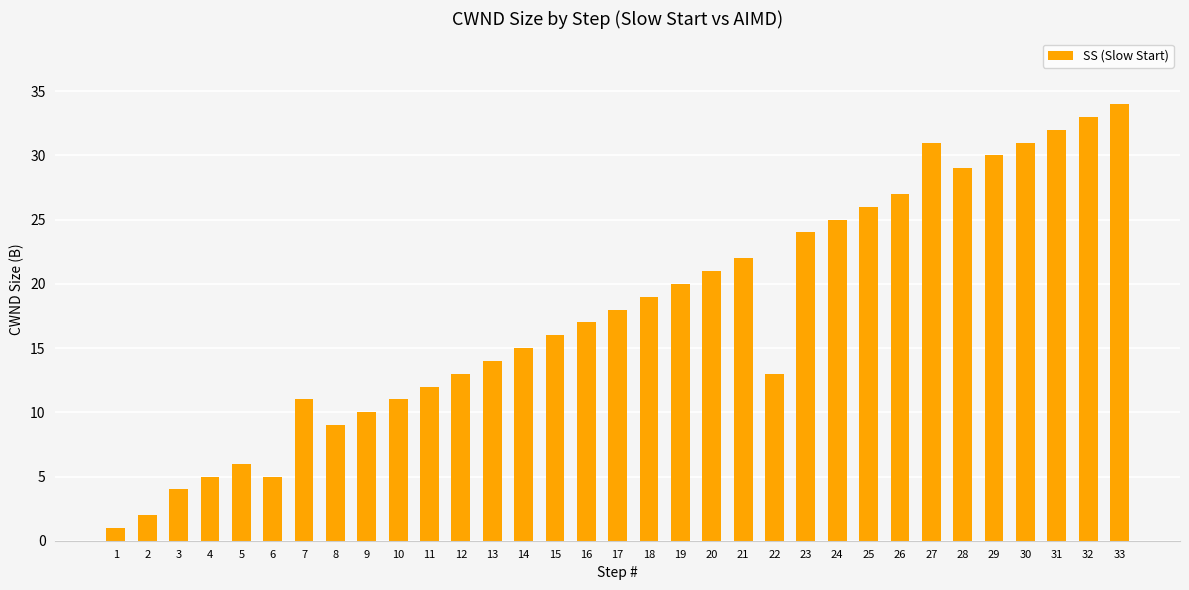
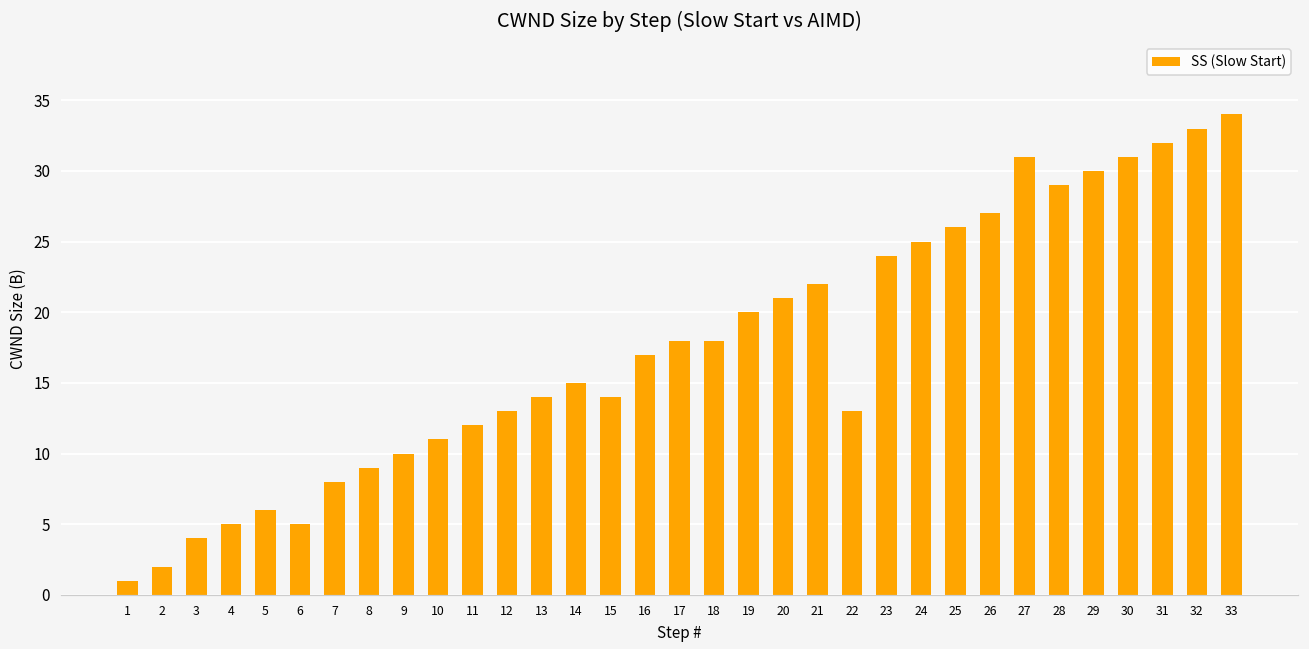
7: 11 -> 8
15: 16 -> 14
18: 19 -> 18
